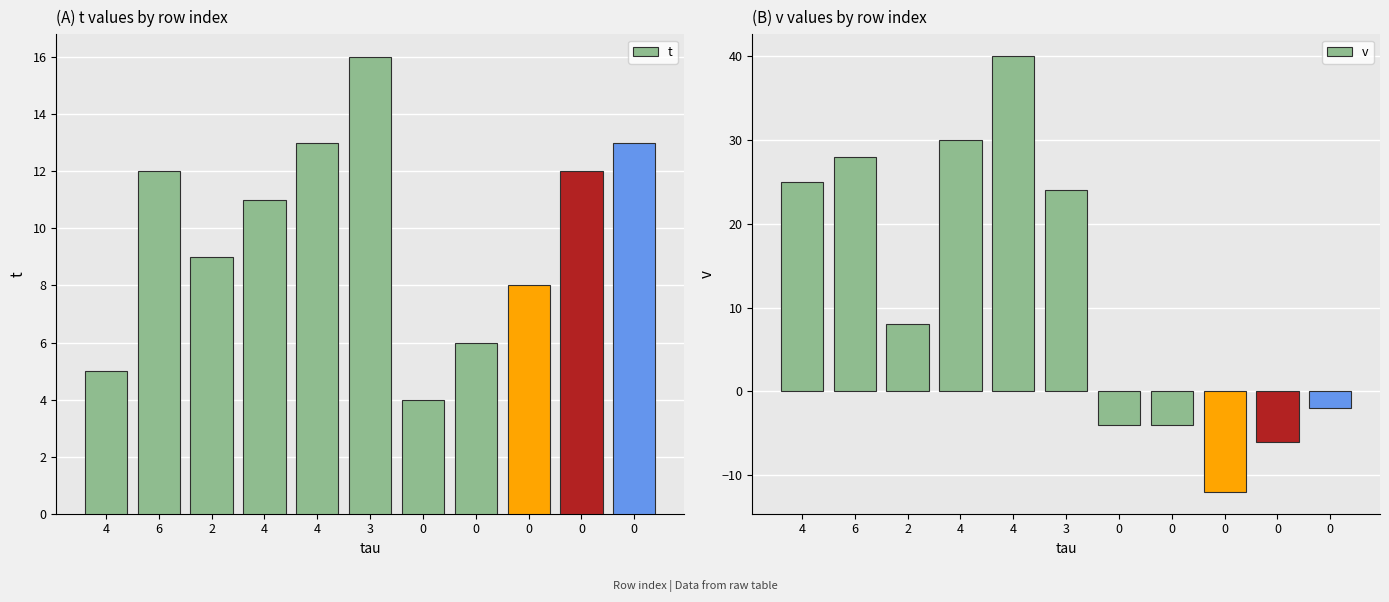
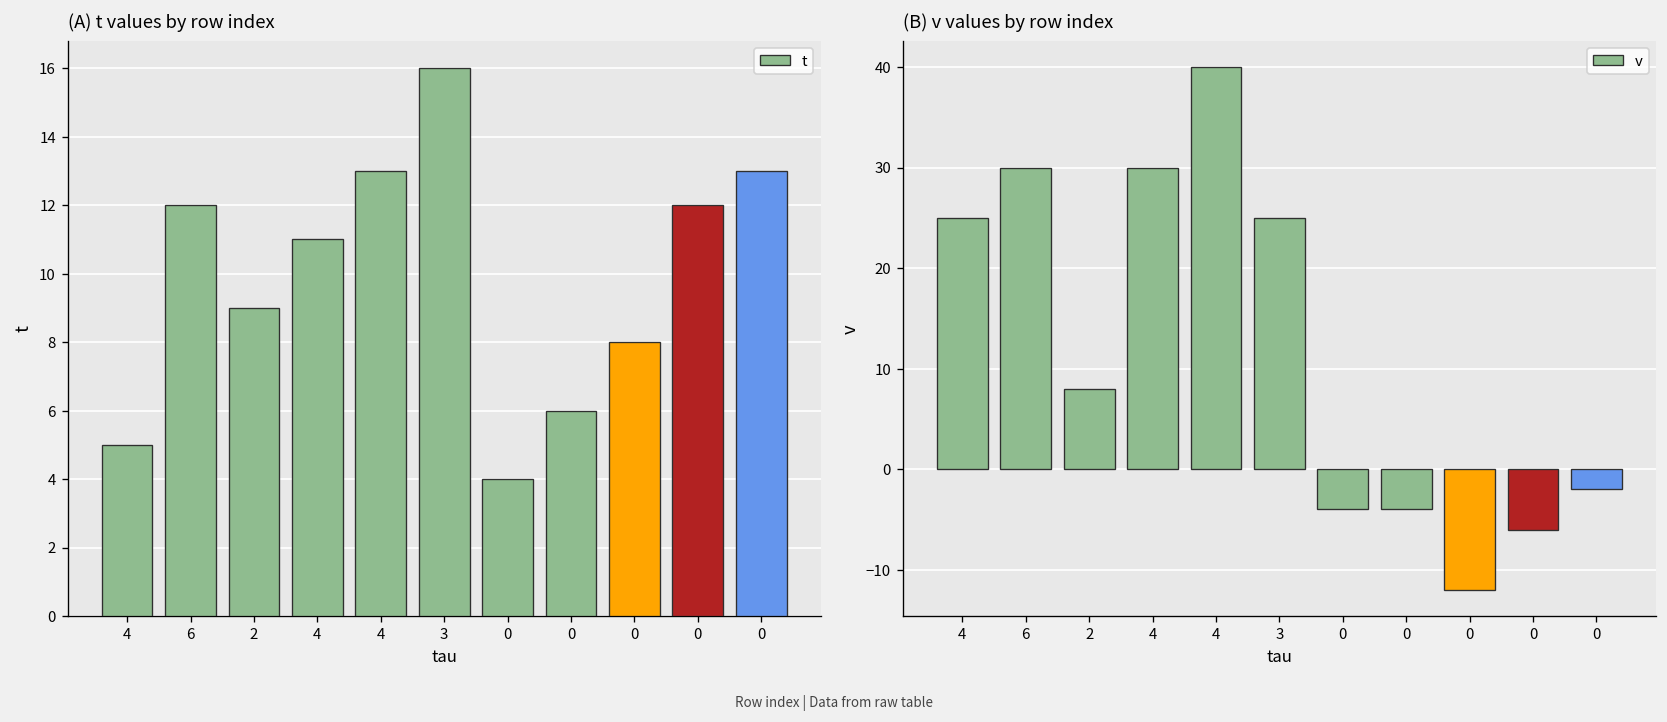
(B) v values by row index, 6: 28 -> 30
(B) v values by row index, 3: 24 -> 25
